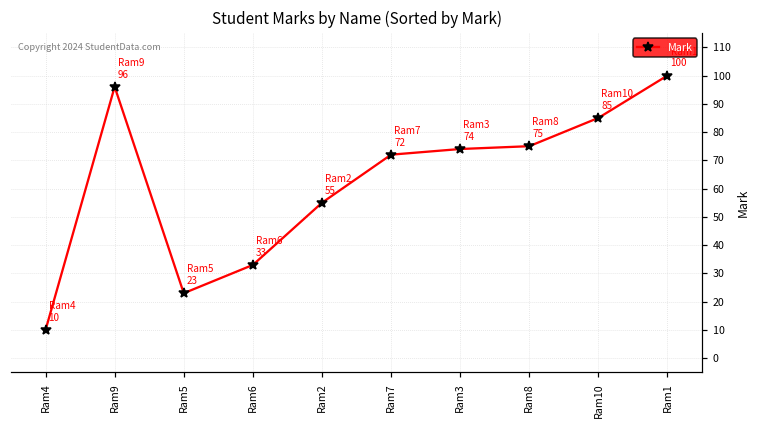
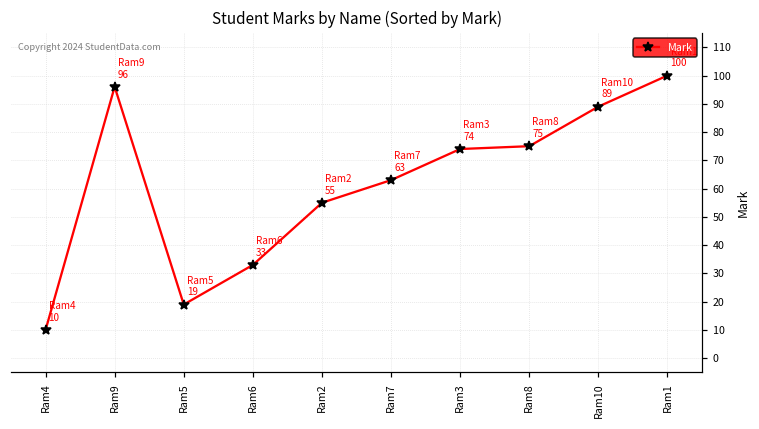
Ram5: 23 -> 19
Ram7: 72 -> 63
Ram10: 85 -> 89
